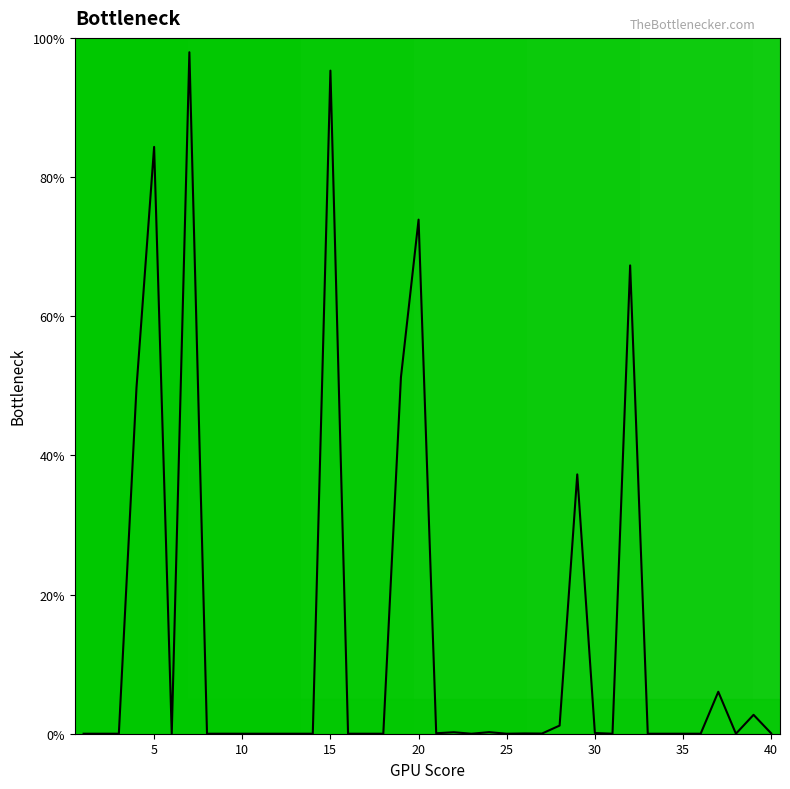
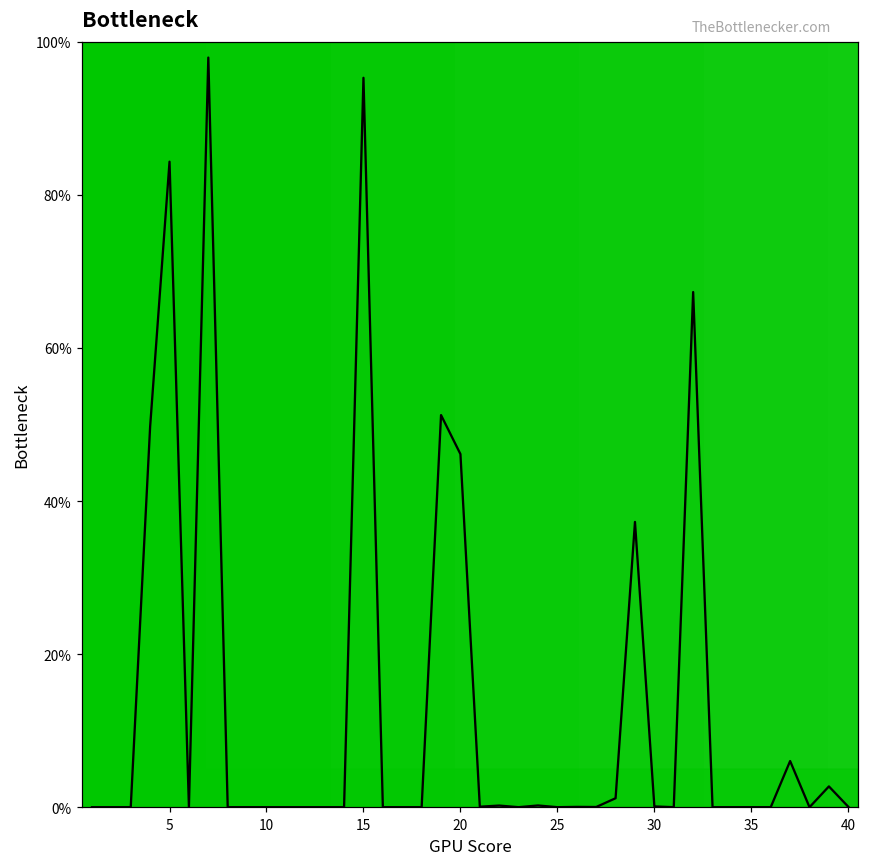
20: 74% -> 46%
